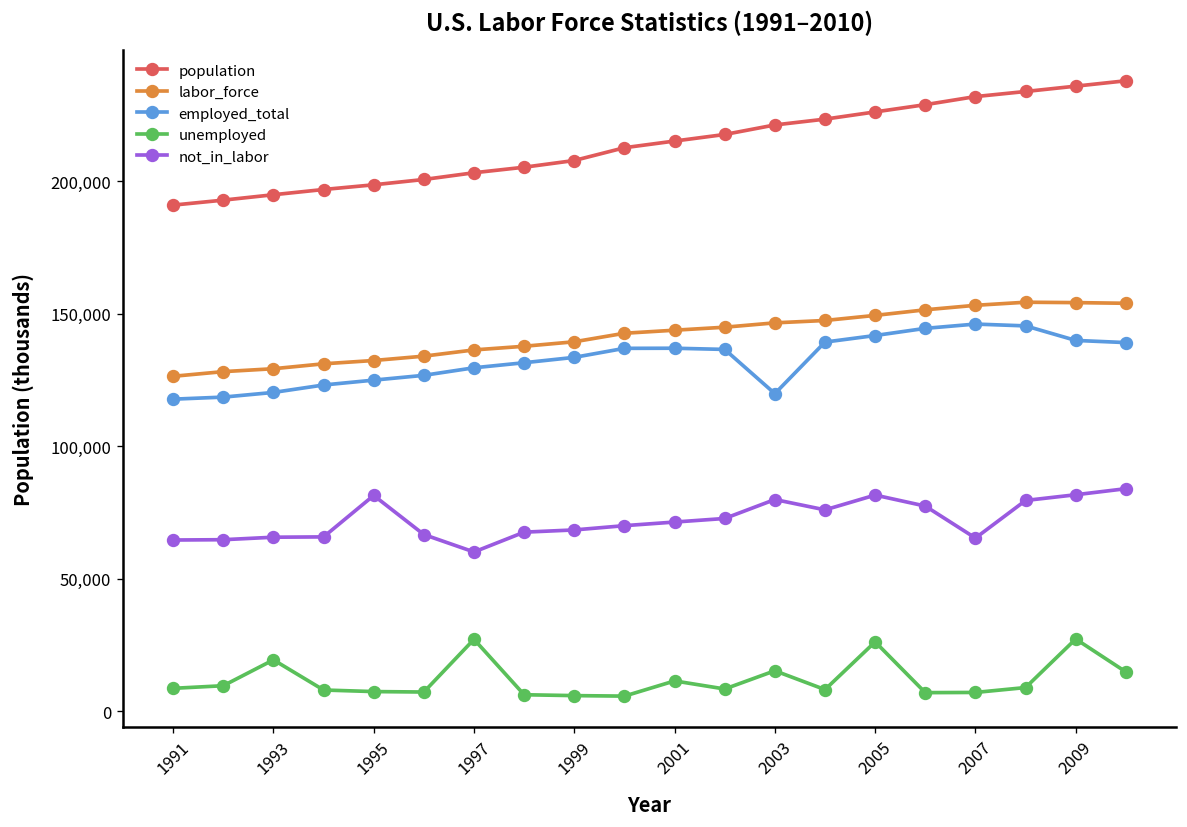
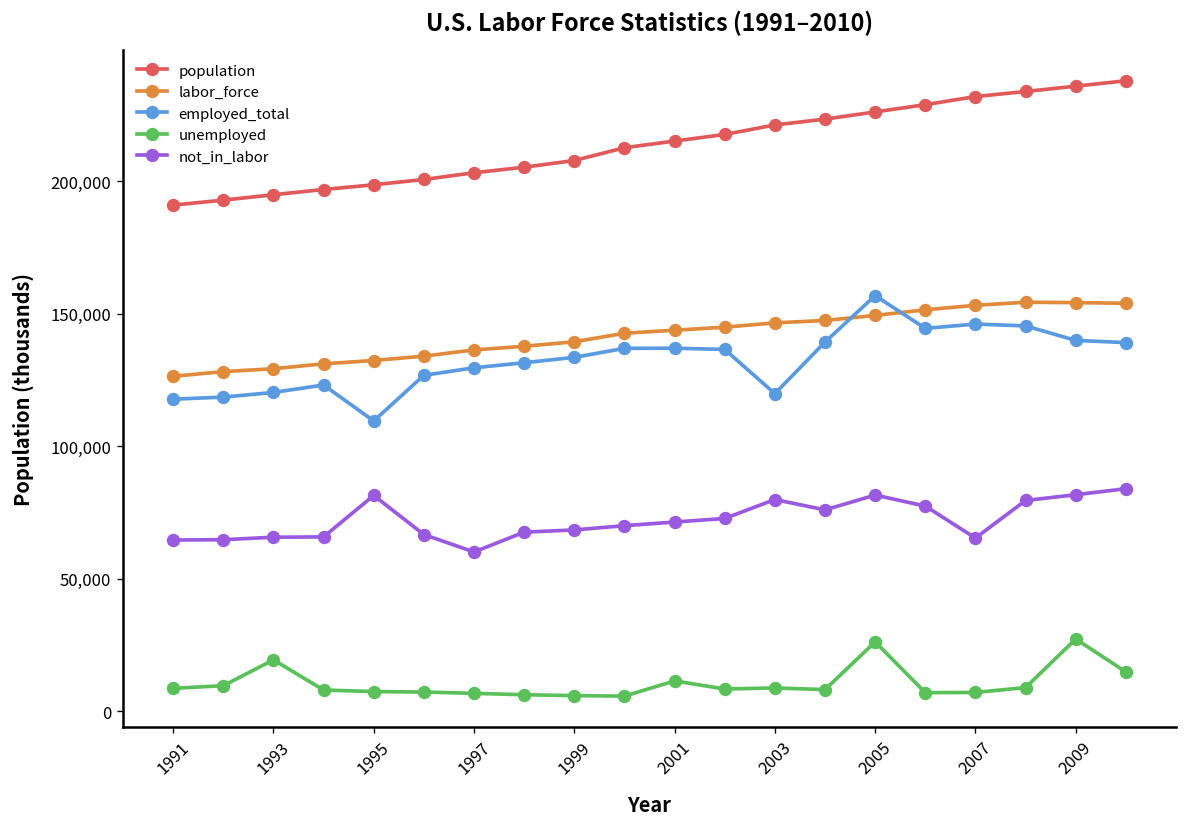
employed_total, 1995: 125,000 -> 110,000
unemployed, 1997: 27,000 -> 7,000
unemployed, 2003: 15,000 -> 9,000
employed_total, 2005: 142,000 -> 157,000
